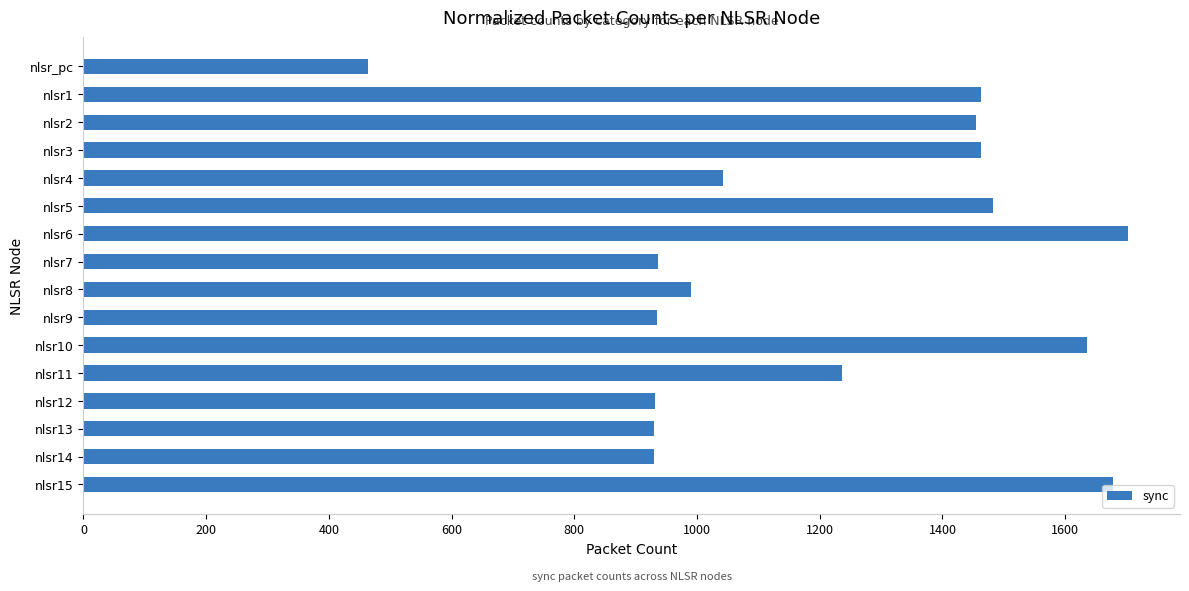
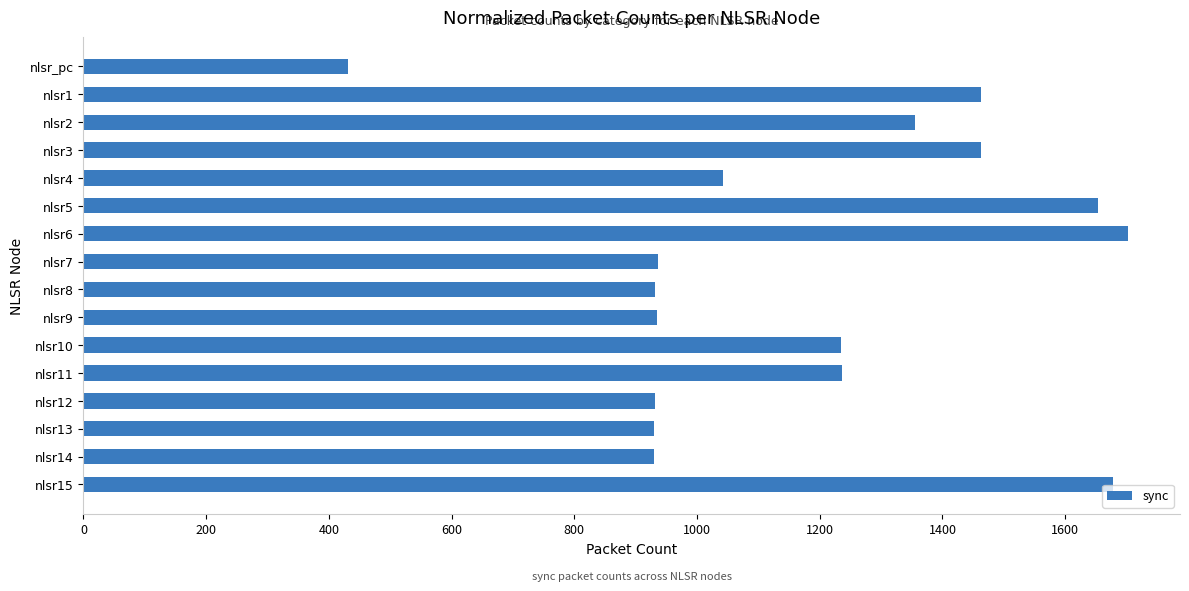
nlsr_pc: 460 -> 430
nlsr2: 1450 -> 1360
nlsr5: 1480 -> 1650
nlsr8: 990 -> 930
nlsr10: 1640 -> 1230
